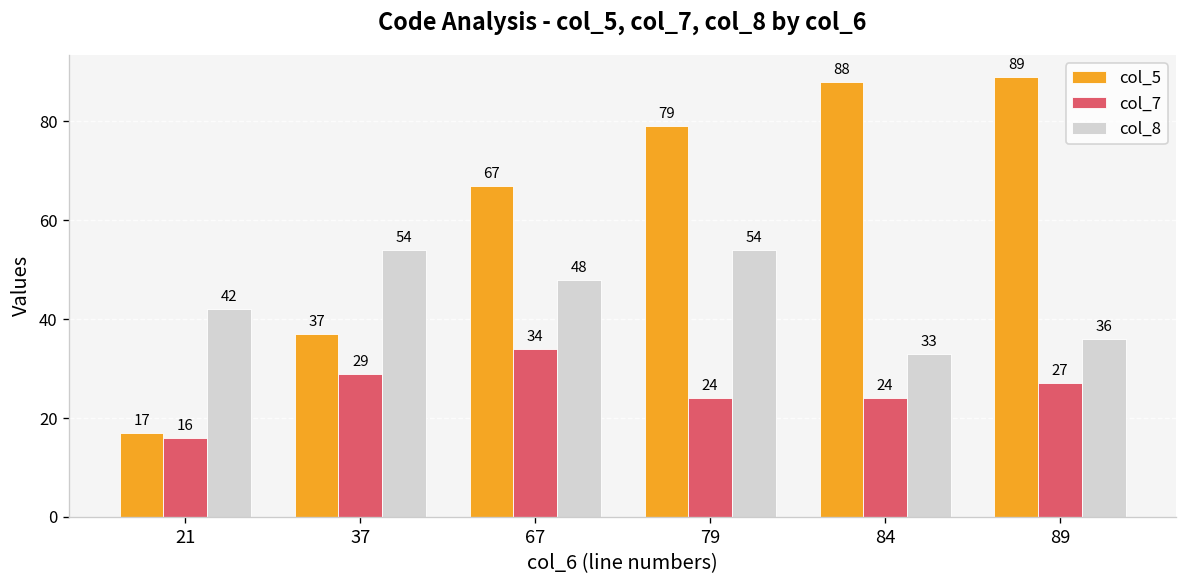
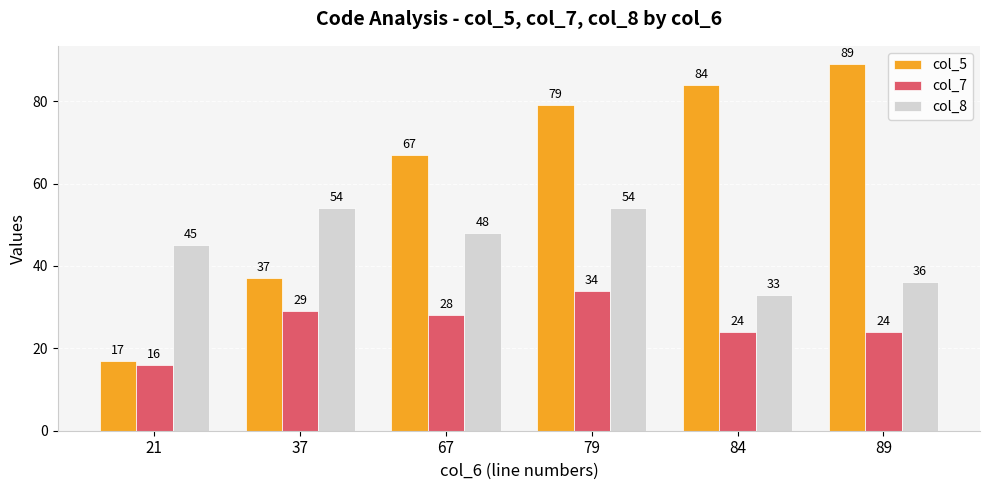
col_8, 21: 42 -> 45
col_7, 67: 34 -> 28
col_7, 79: 24 -> 34
col_5, 84: 88 -> 84
col_7, 89: 27 -> 24
